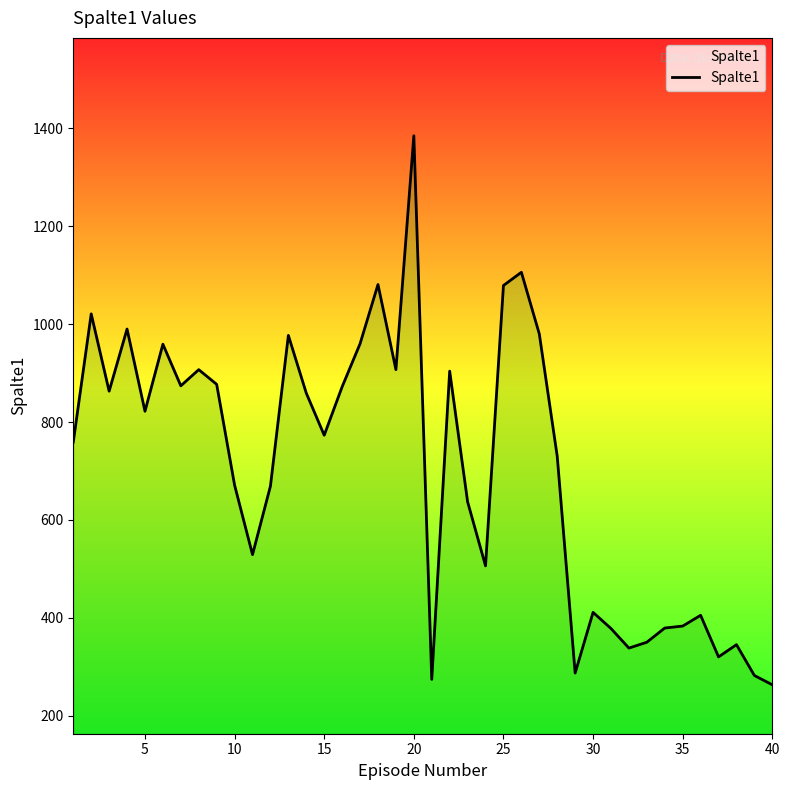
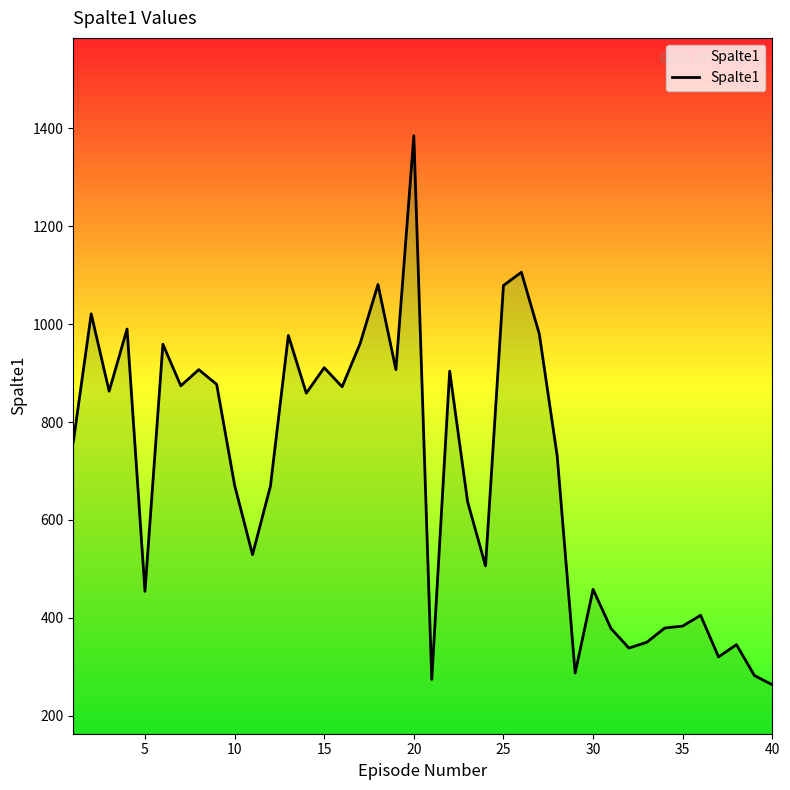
5: 820 -> 450
15: 770 -> 910
30: 410 -> 460
